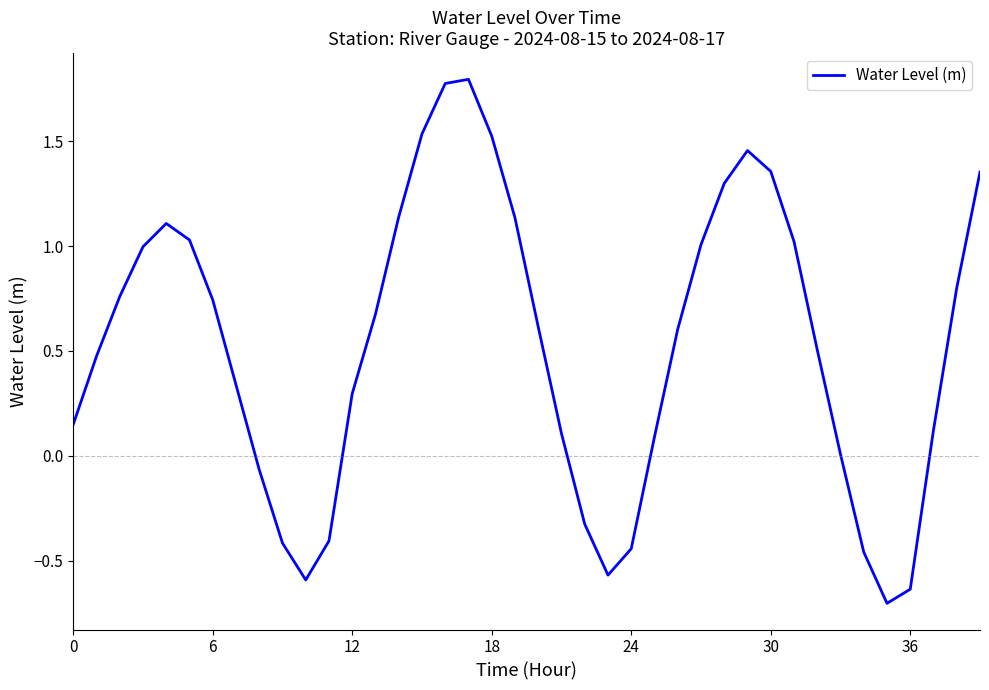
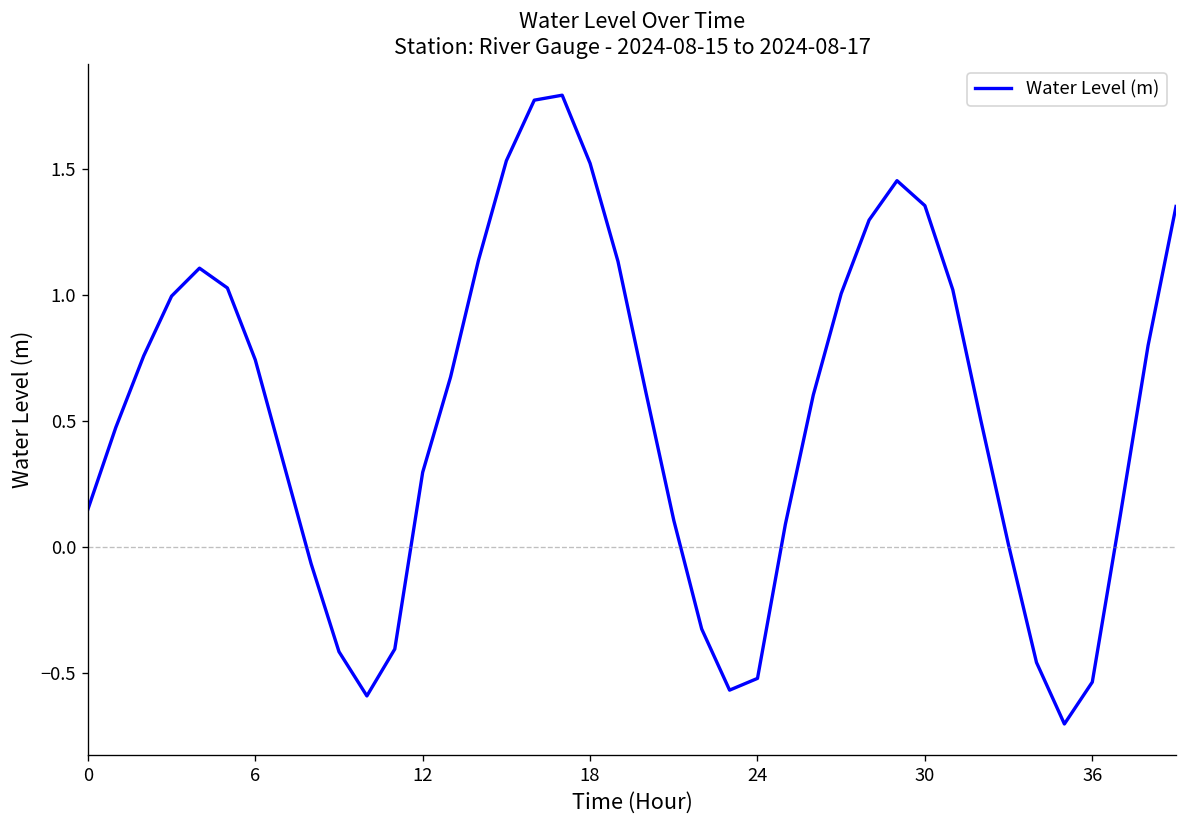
24: -0.44 -> -0.52
36: -0.64 -> -0.54
